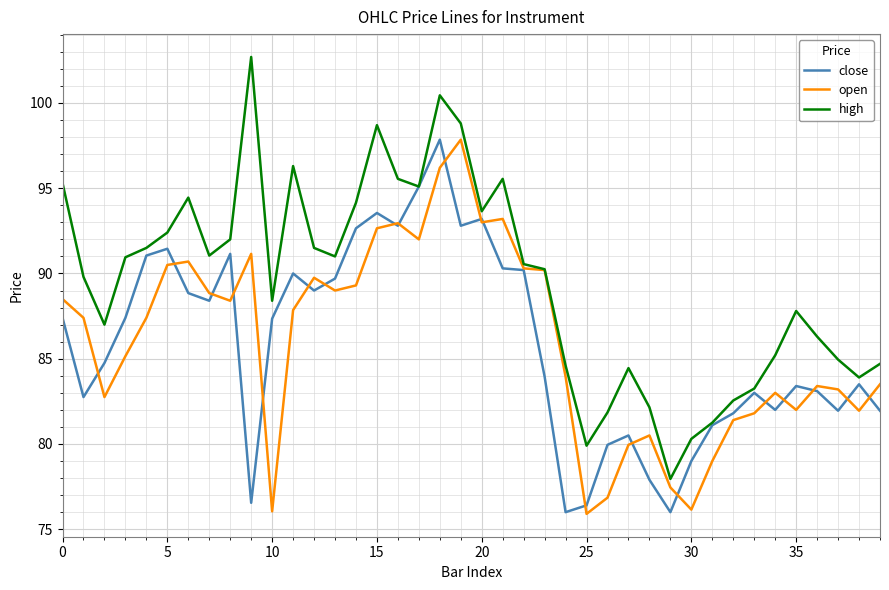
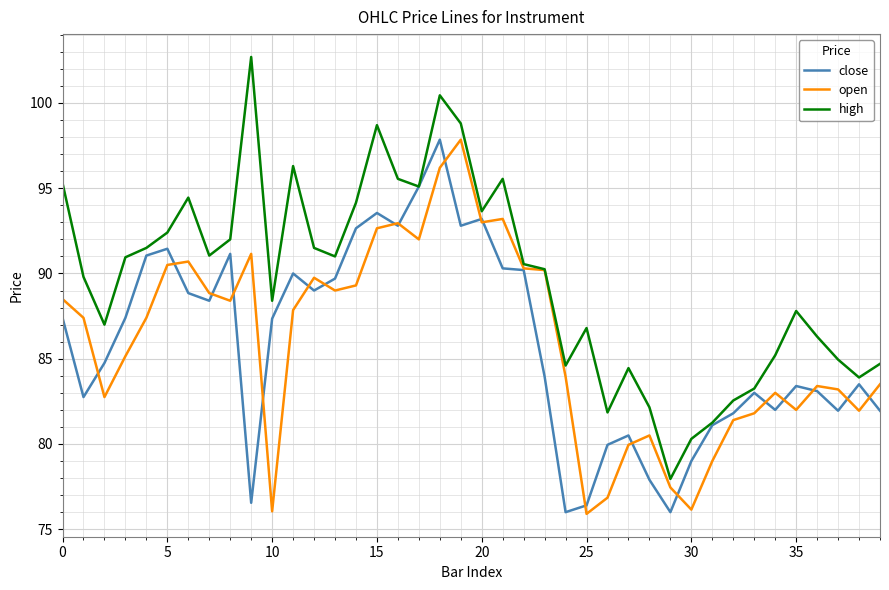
high, 25: 79.9 -> 86.8
